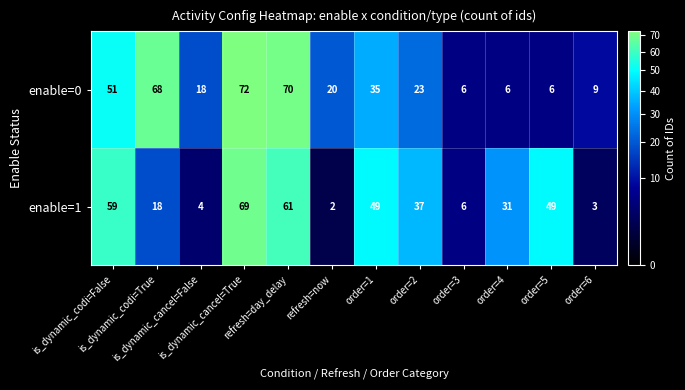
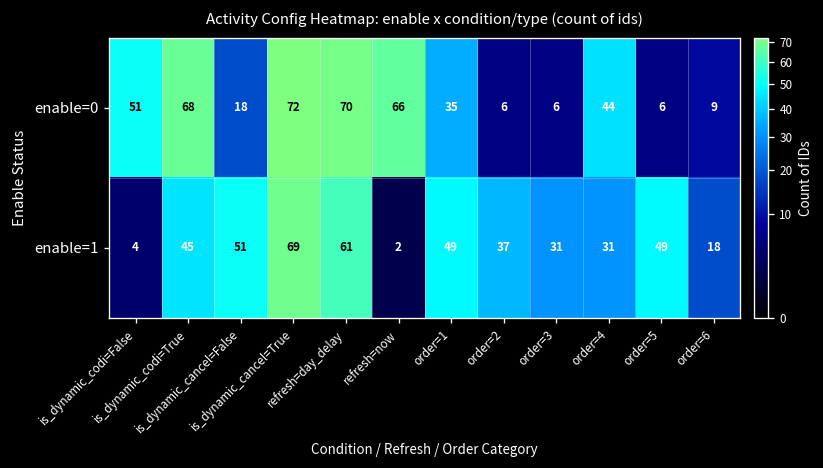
enable=0, refresh=now: 20 -> 66
enable=0, order=2: 23 -> 6
enable=0, order=4: 6 -> 44
enable=1, is_dynamic_codi=False: 59 -> 4
enable=1, is_dynamic_codi=True: 18 -> 45
enable=1, is_dynamic_cancel=False: 4 -> 51
enable=1, order=3: 6 -> 31
enable=1, order=6: 3 -> 18
